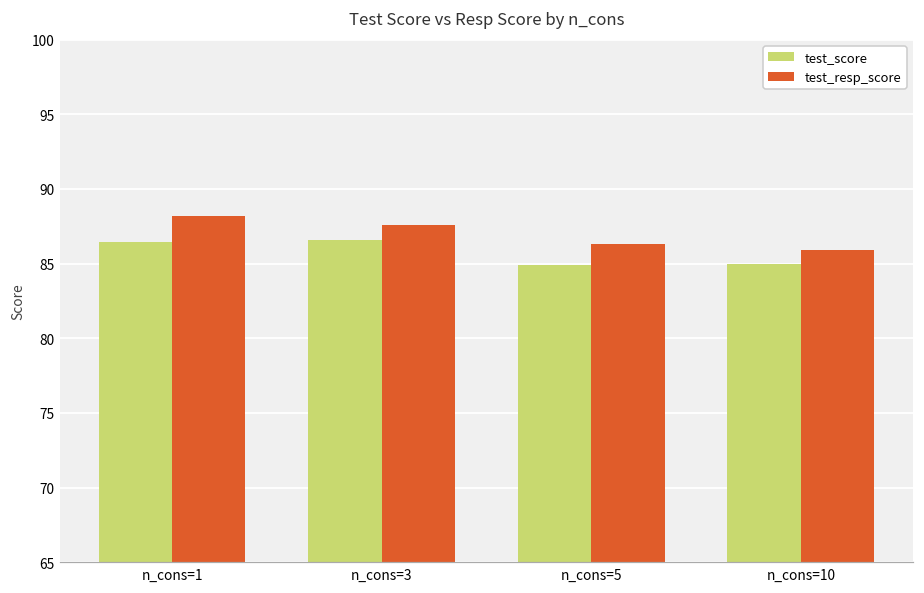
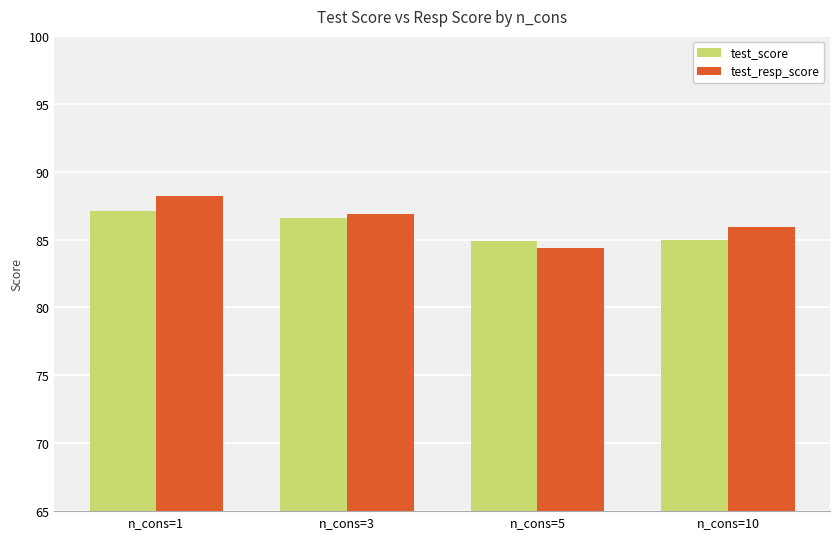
test_score, n_cons=1: 86.5 -> 87.1
test_resp_score, n_cons=3: 87.6 -> 86.9
test_resp_score, n_cons=5: 86.3 -> 84.4
